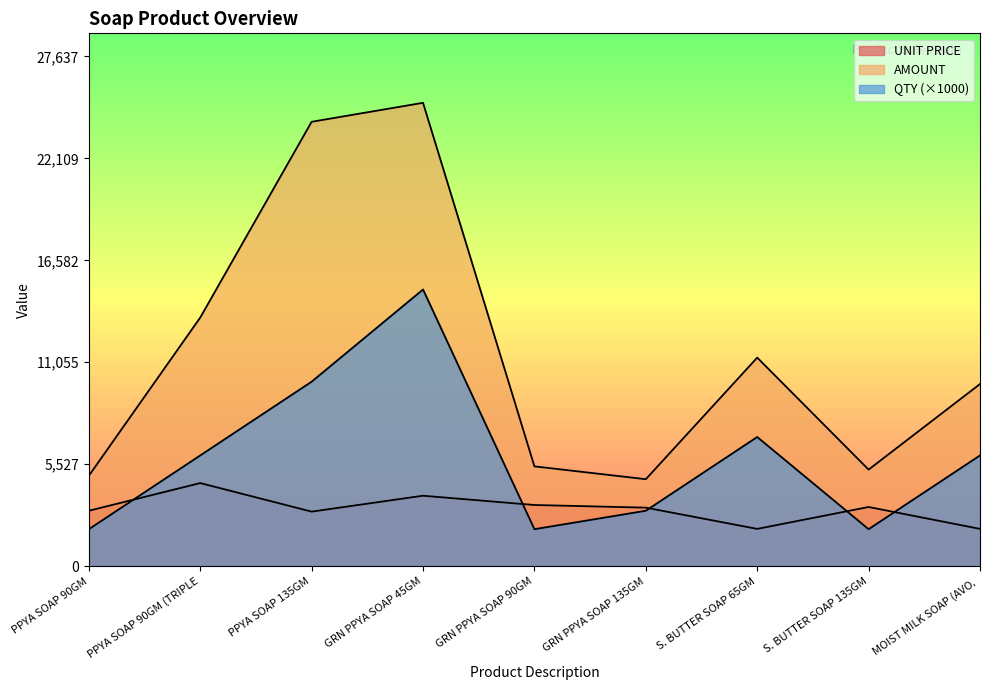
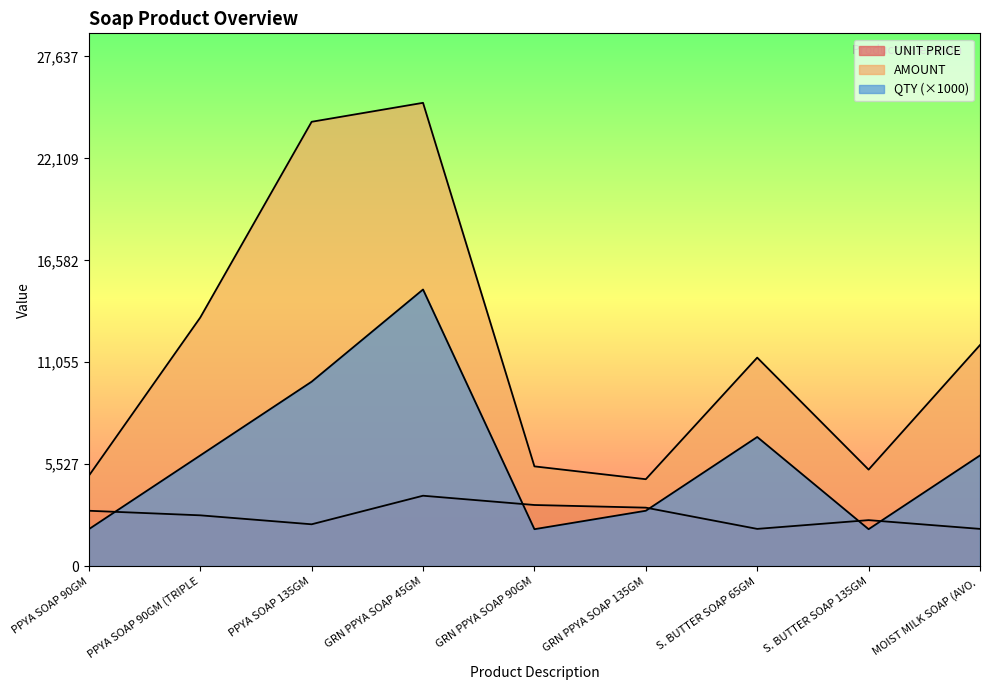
UNIT PRICE, PPYA SOAP 90GM (TRIPLE: 4,500 -> 2,800
UNIT PRICE, PPYA SOAP 135GM: 3,000 -> 2,300
UNIT PRICE, S. BUTTER SOAP 135GM: 3,200 -> 2,500
AMOUNT, MOIST MILK SOAP (AVO.: 9,900 -> 12,000
